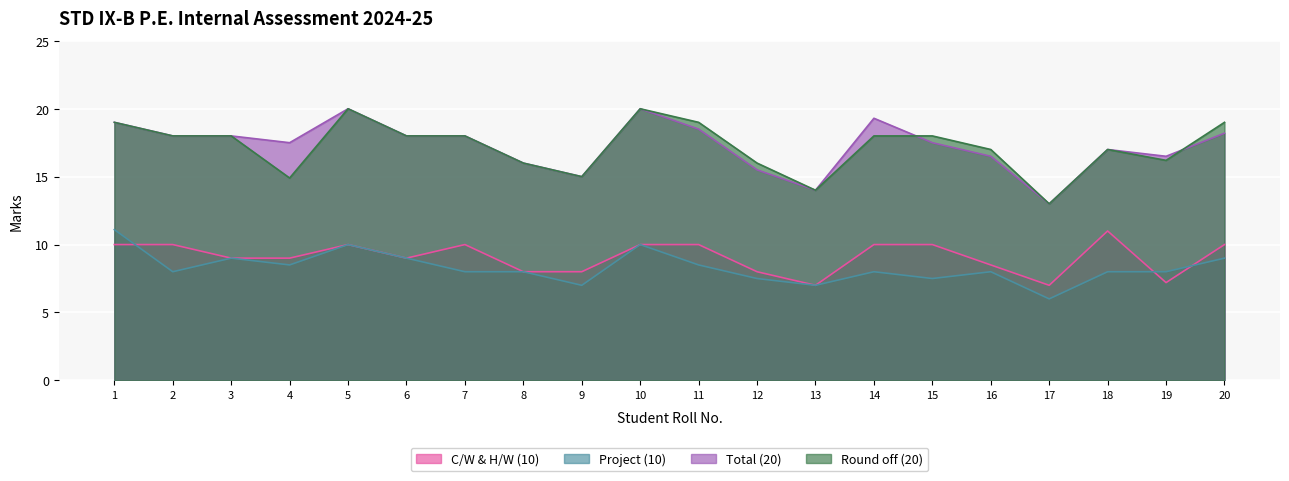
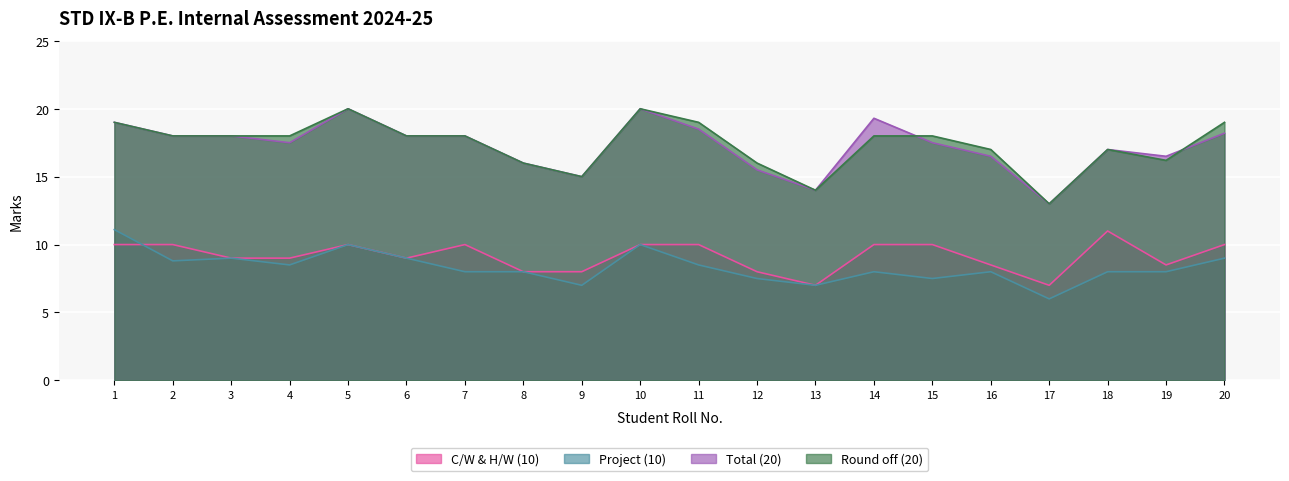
Project (10), 2: 8.0 -> 8.8
Round off (20), 4: 14.9 -> 18.0
C/W & H/W (10), 19: 7.2 -> 8.5
